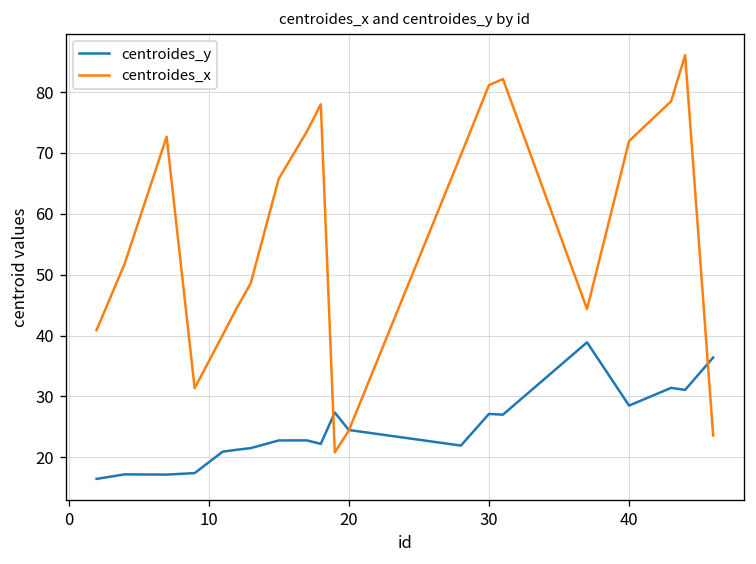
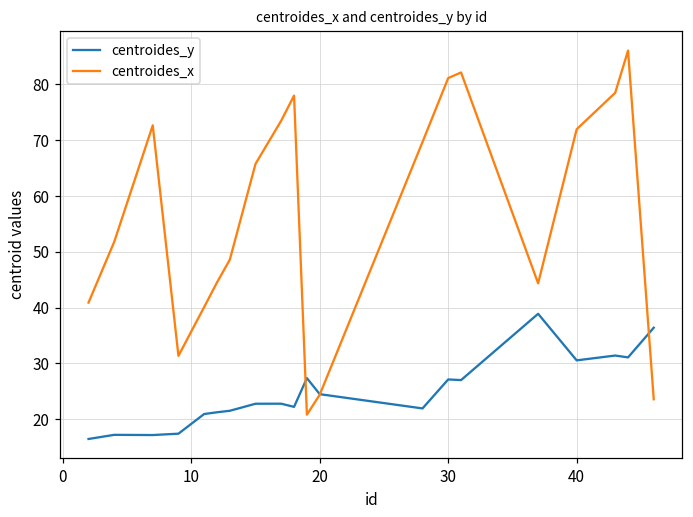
centroides_y, 40: 28 -> 31
